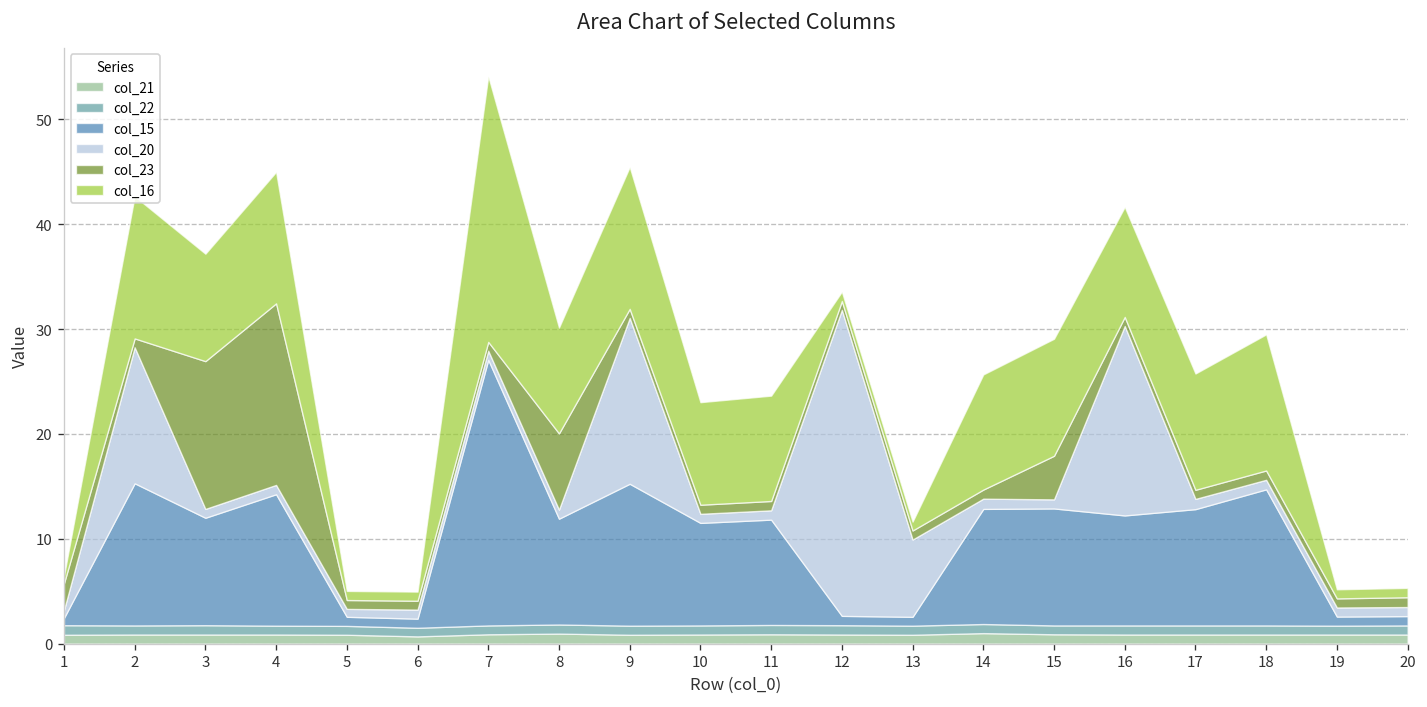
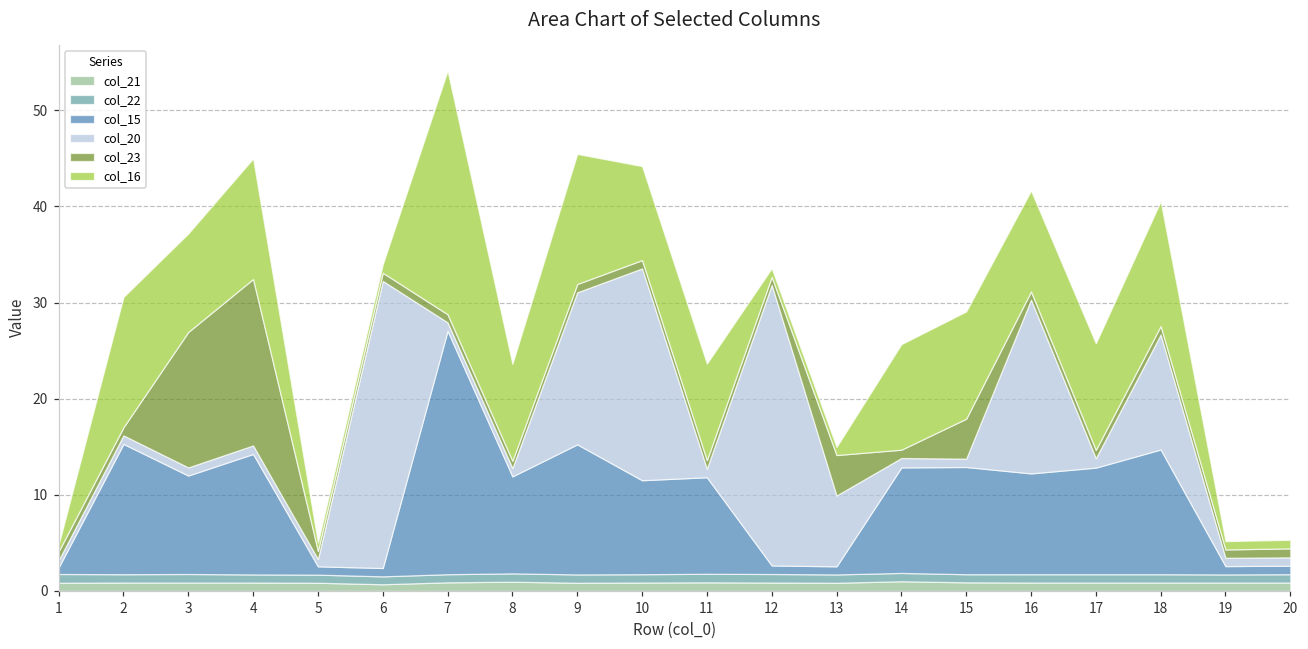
col_23, 1: 3 -> 1
col_20, 2: 13 -> 1
col_20, 6: 1 -> 30
col_23, 8: 7 -> 1
col_20, 10: 1 -> 22
col_23, 13: 1 -> 4
col_20, 18: 1 -> 12
